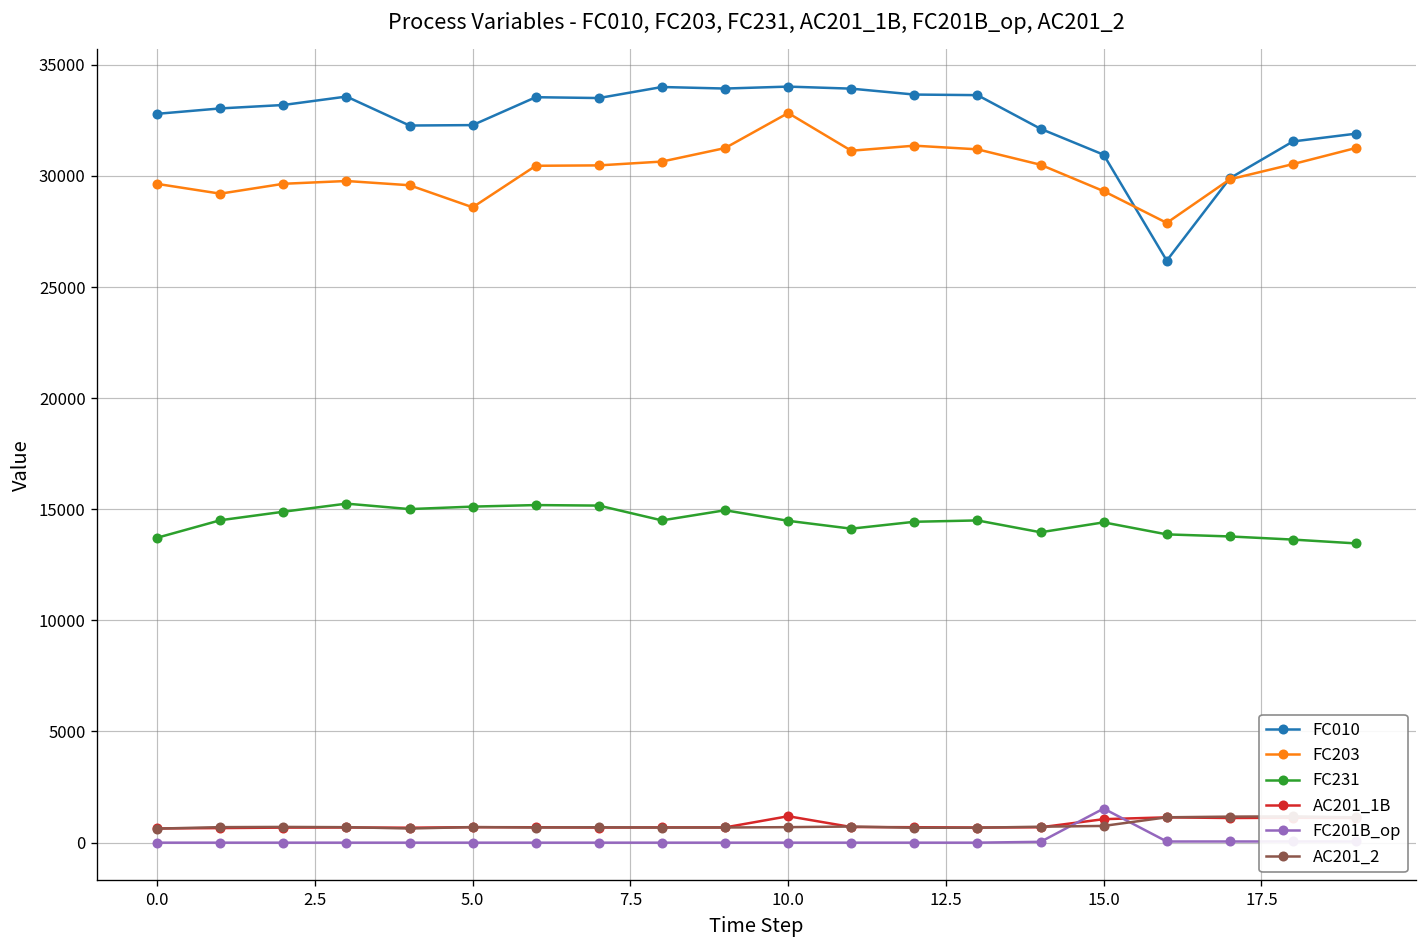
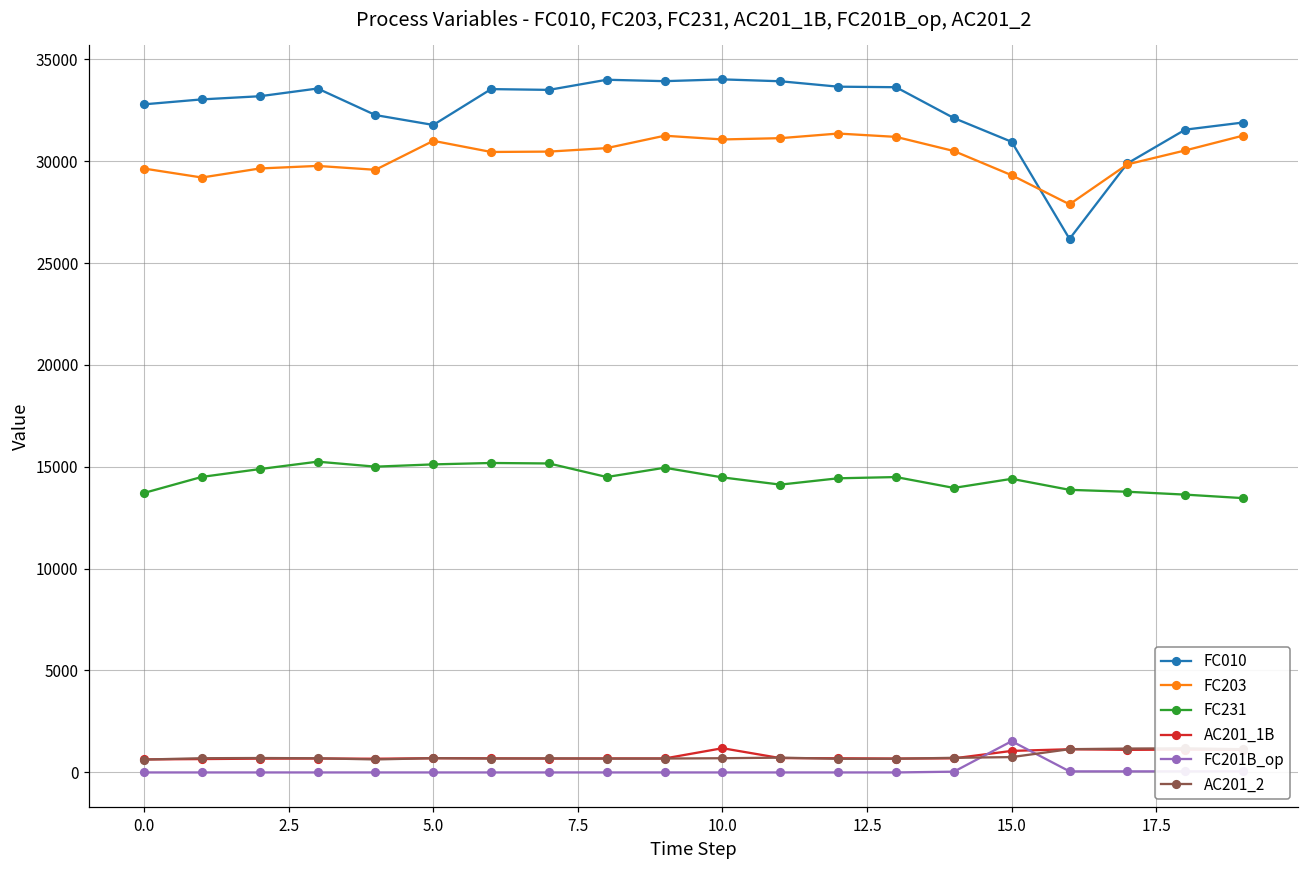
FC010, 5.0: 32300 -> 31800
FC203, 5.0: 28600 -> 31000
FC203, 10.0: 32800 -> 31100
